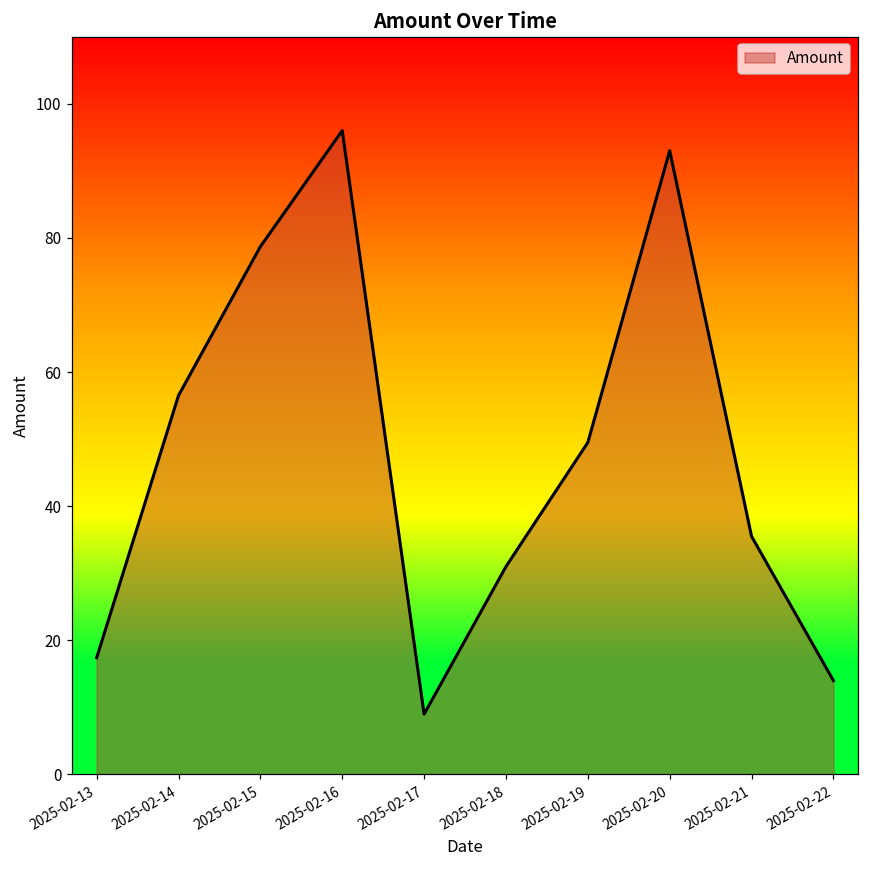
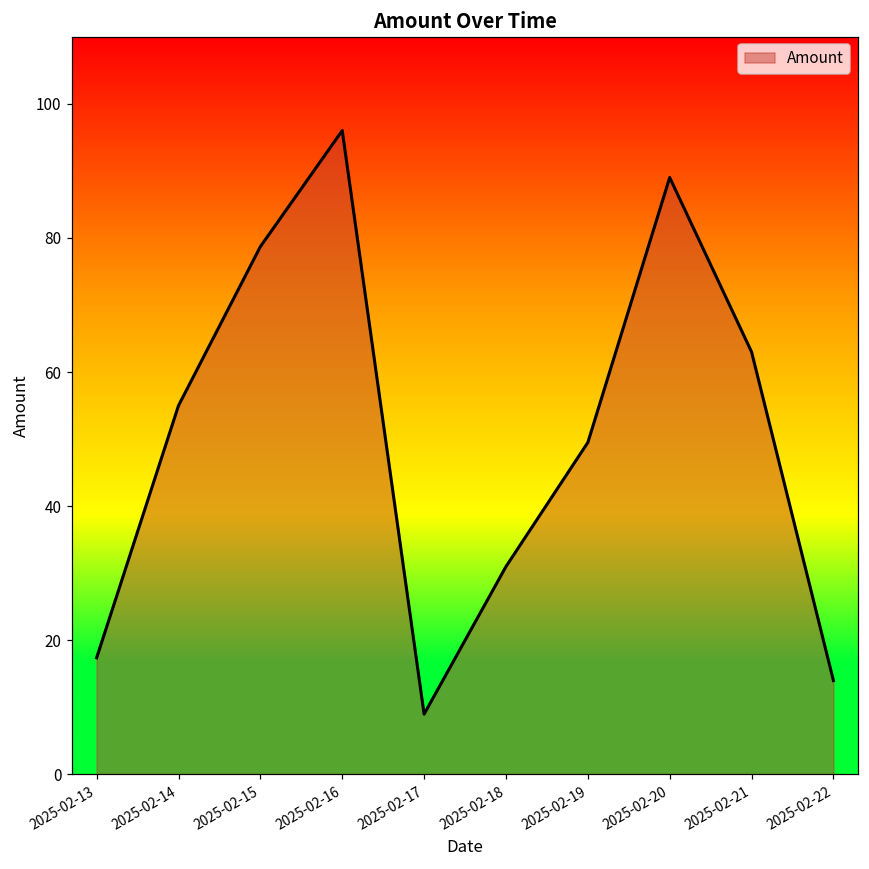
2025-02-14: 57 -> 55
2025-02-20: 93 -> 89
2025-02-21: 36 -> 63
